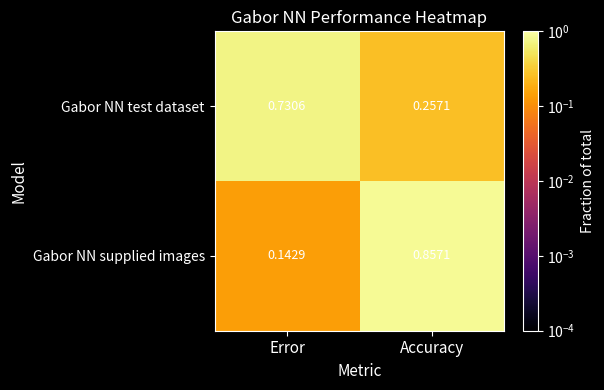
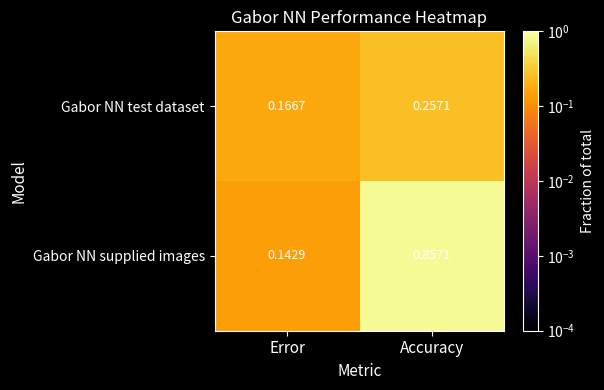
Gabor NN test dataset, Error: 0.7306 -> 0.1667
